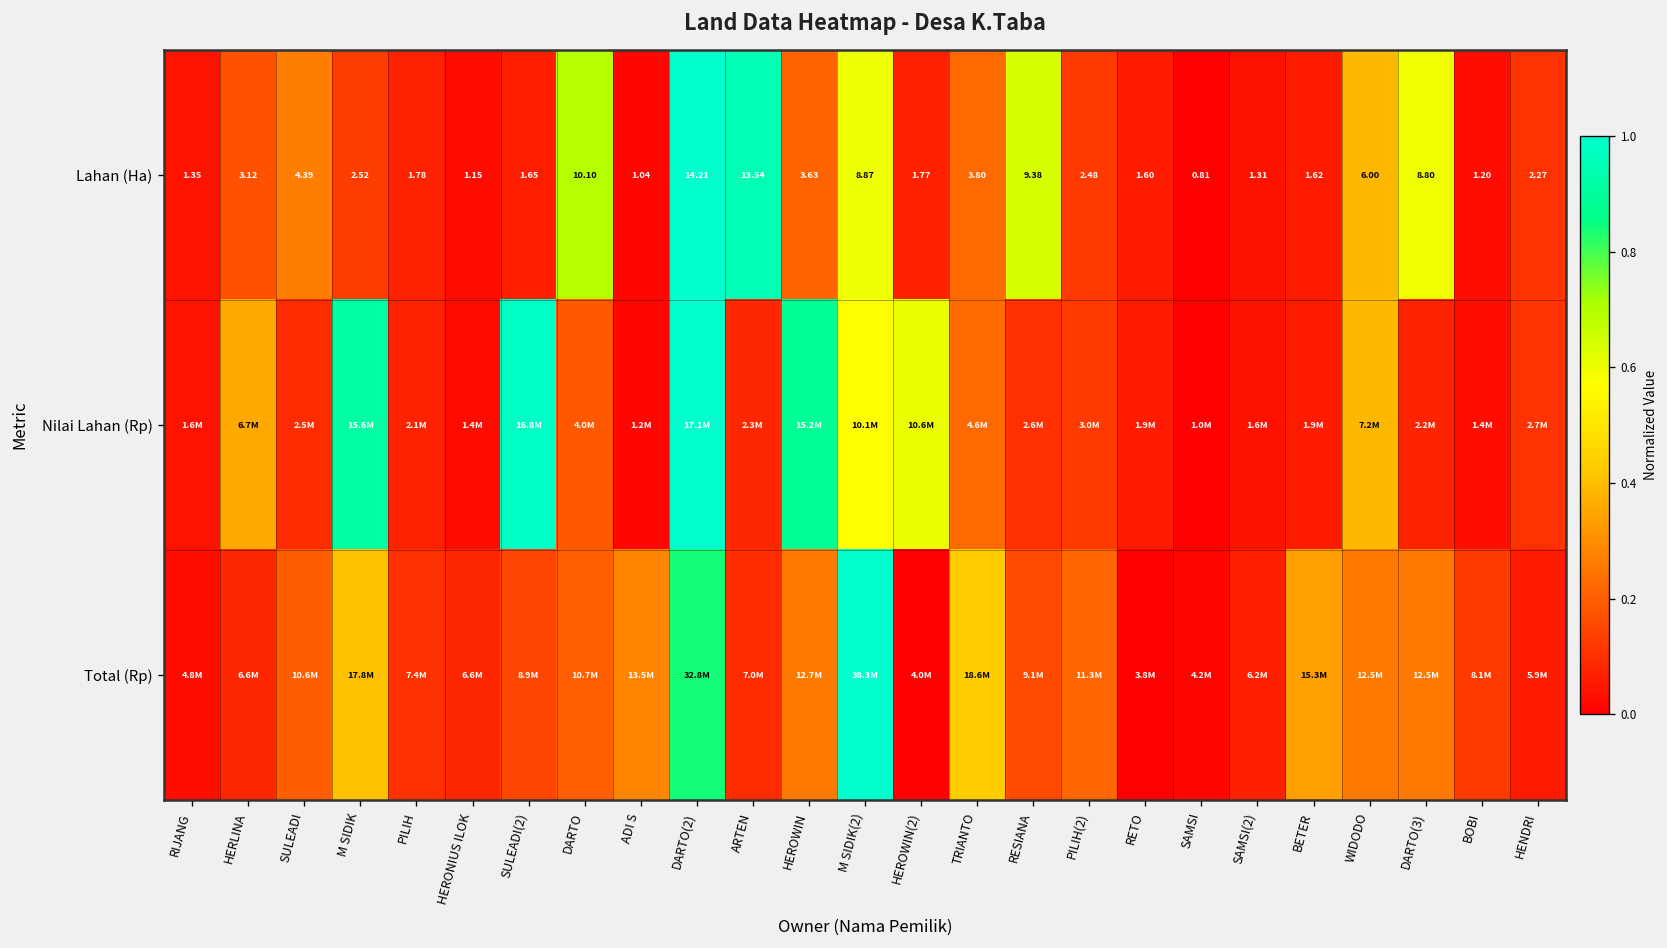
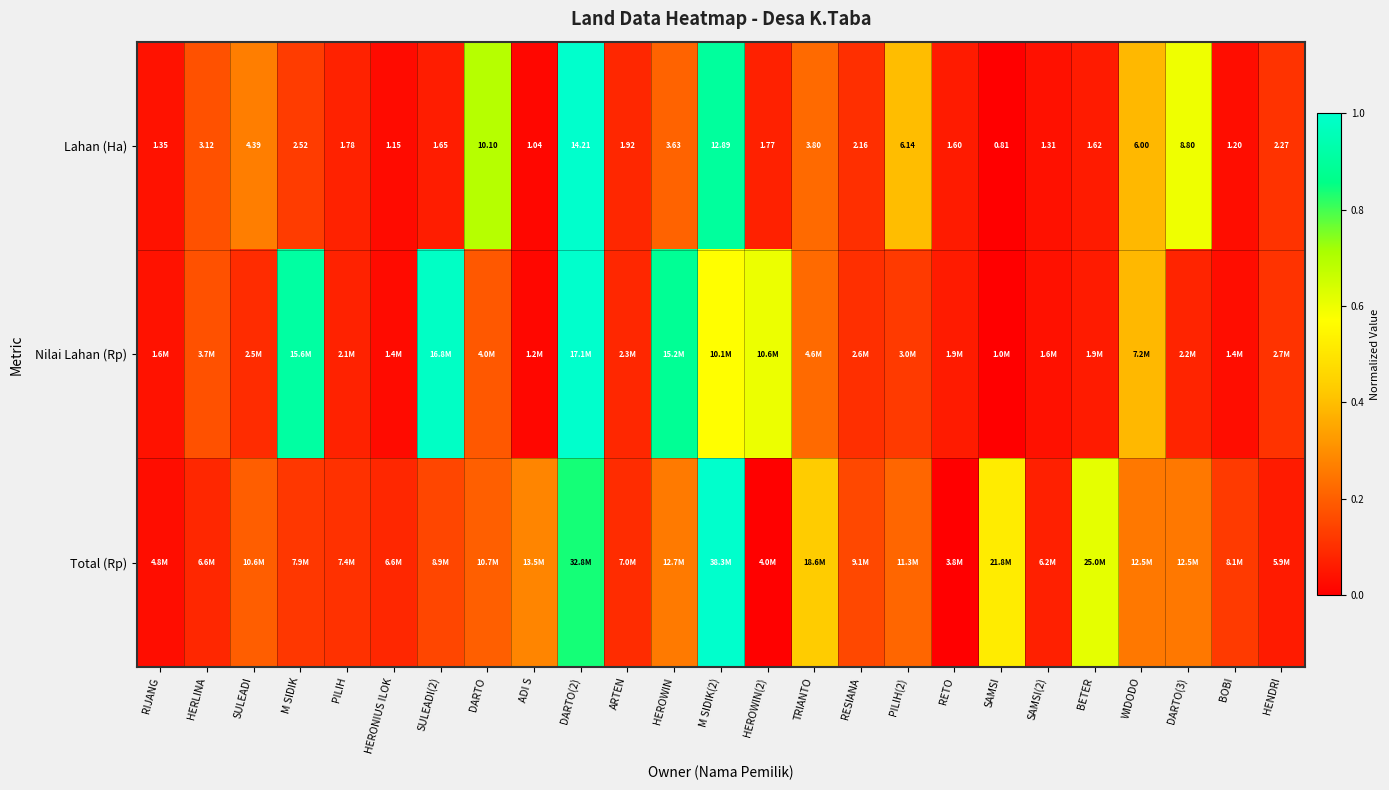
Lahan (Ha), ARTEN: 13.54 -> 1.92
Lahan (Ha), M SIDIK(2): 8.87 -> 12.89
Lahan (Ha), RESIANA: 9.38 -> 2.16
Lahan (Ha), PILIH(2): 2.48 -> 6.14
Nilai Lahan (Rp), HERLINA: 6.7M -> 3.7M
Total (Rp), M SIDIK: 17.8M -> 7.9M
Total (Rp), SAMSI: 4.2M -> 21.8M
Total (Rp), BETER: 15.3M -> 25.0M
